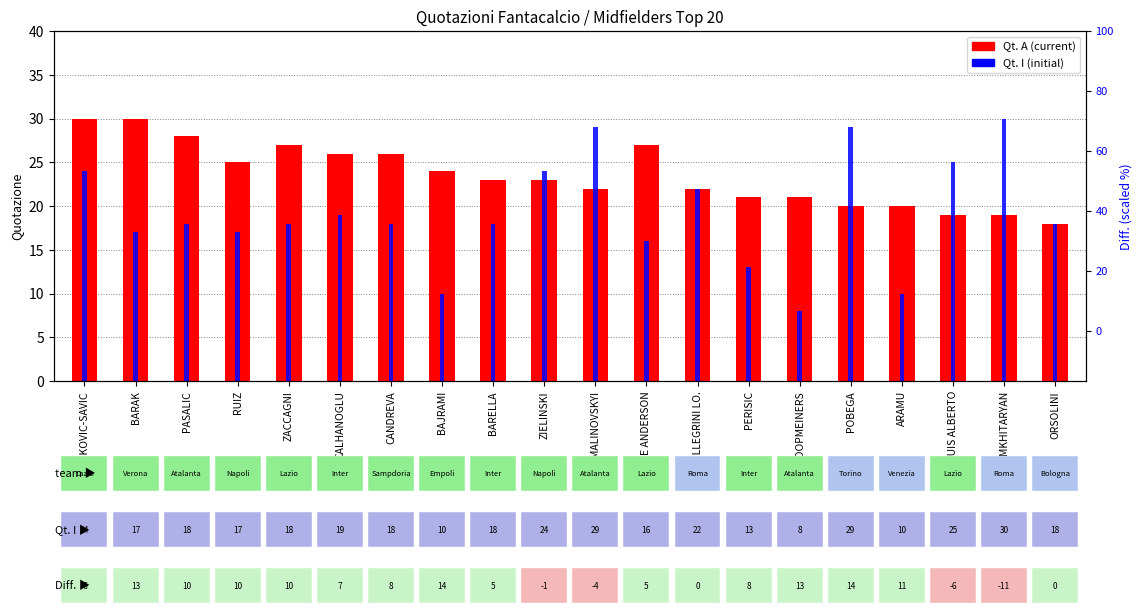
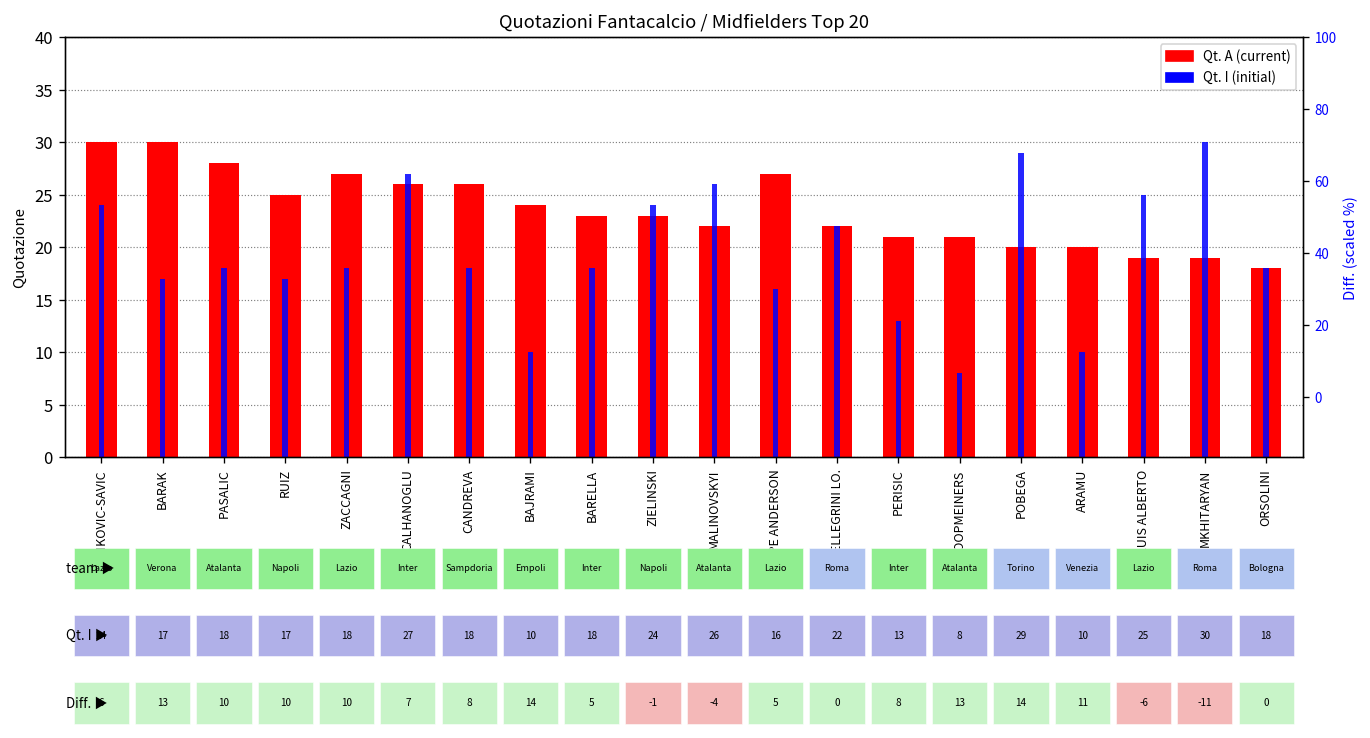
Qt. I (initial), CALHANOGLU: 19 -> 27
Qt. I (initial), MALINOVSKYI: 29 -> 26
